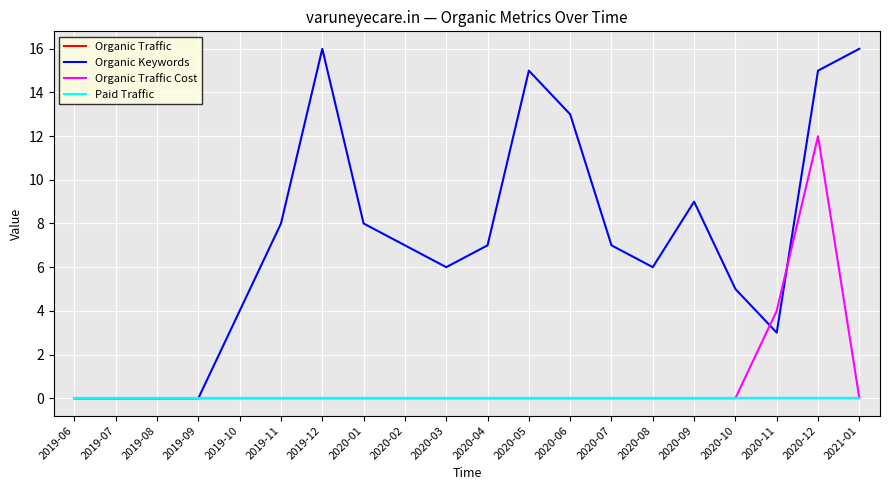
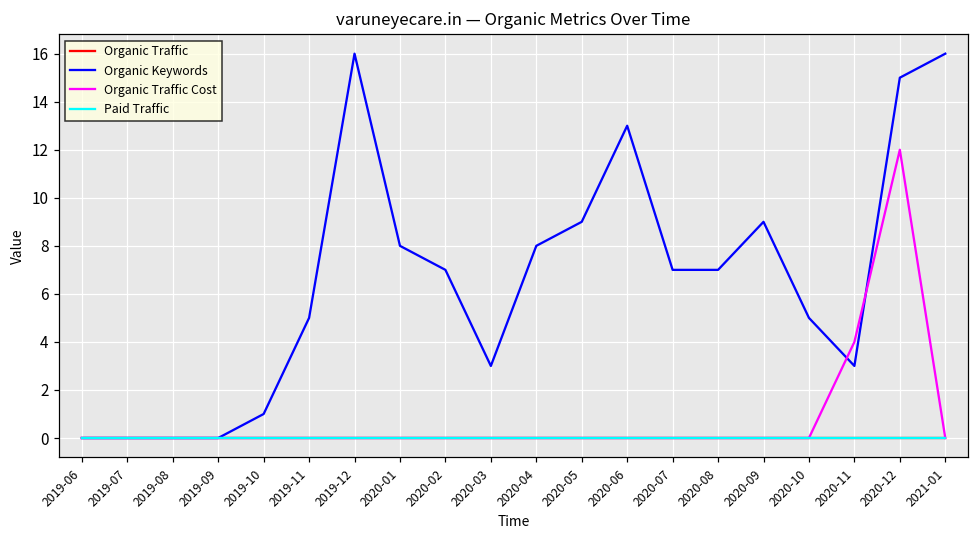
Organic Keywords, 2019-10: 4 -> 1
Organic Keywords, 2019-11: 8 -> 5
Organic Keywords, 2020-03: 6 -> 3
Organic Keywords, 2020-04: 7 -> 8
Organic Keywords, 2020-05: 15 -> 9
Organic Keywords, 2020-08: 6 -> 7
